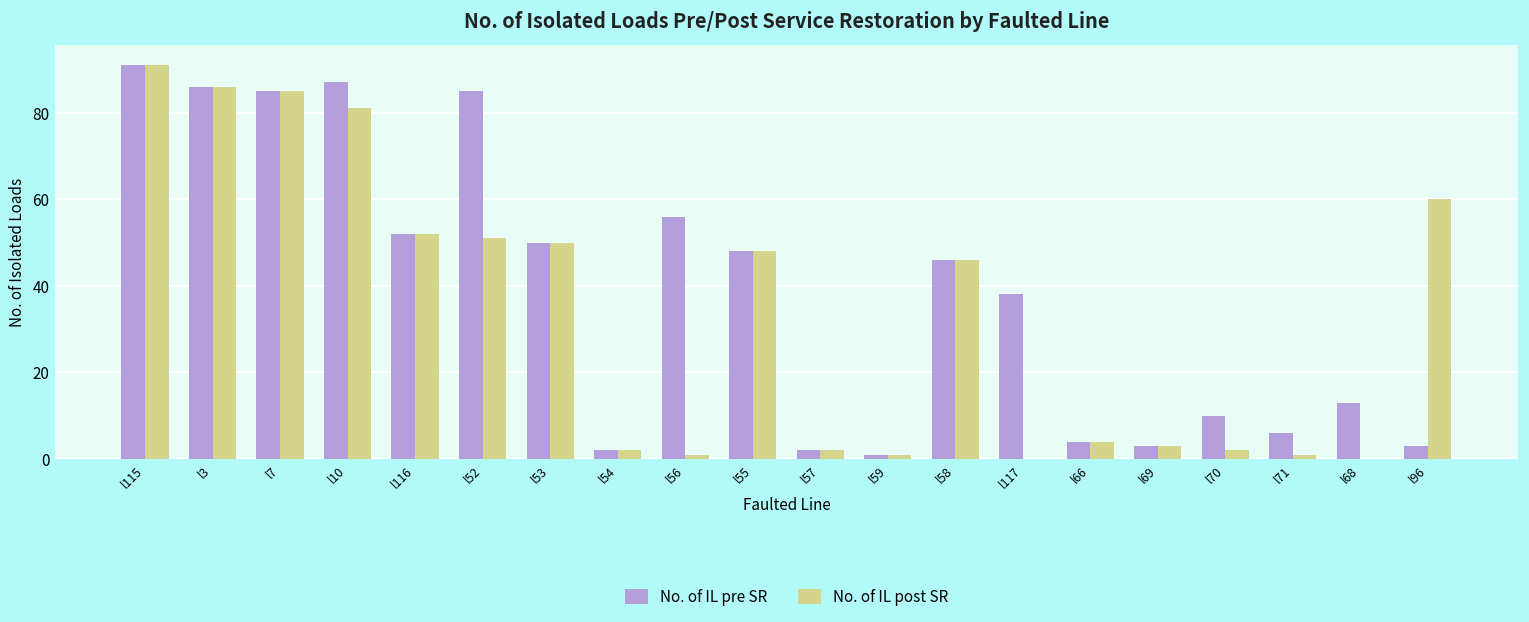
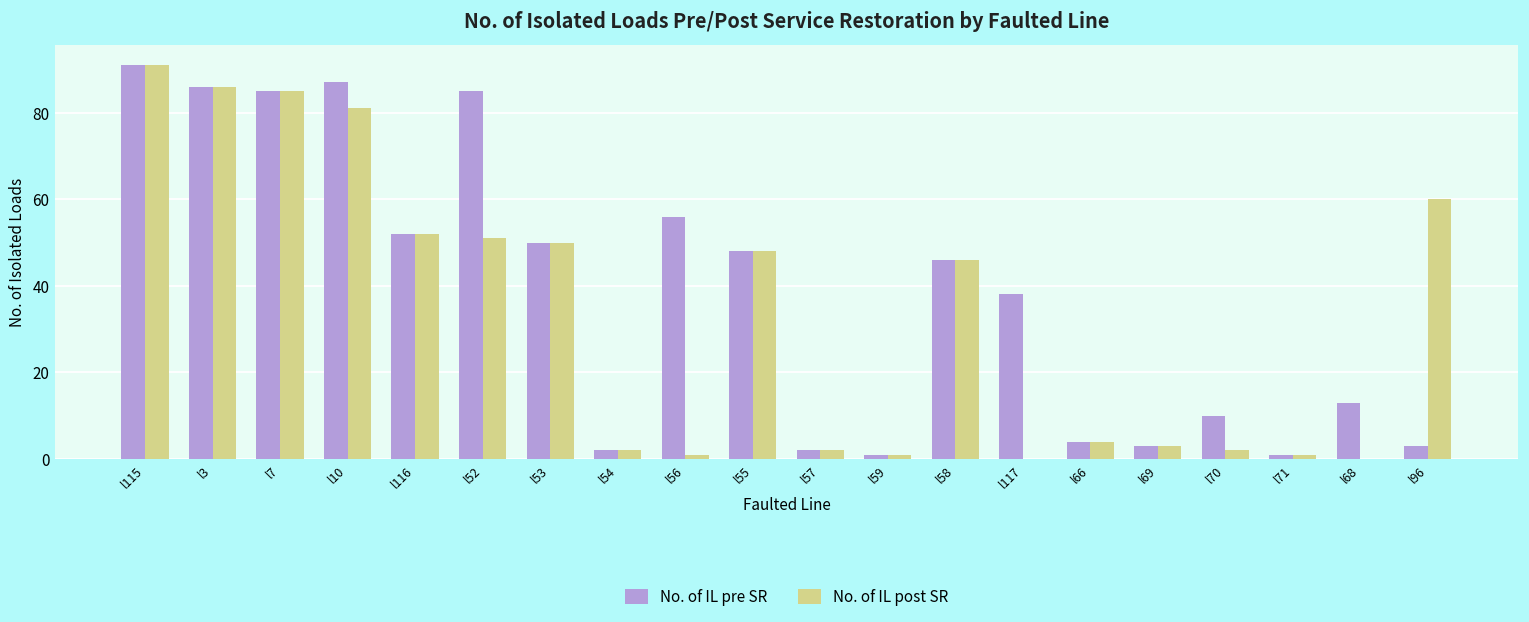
No. of IL pre SR, l71: 6 -> 1
